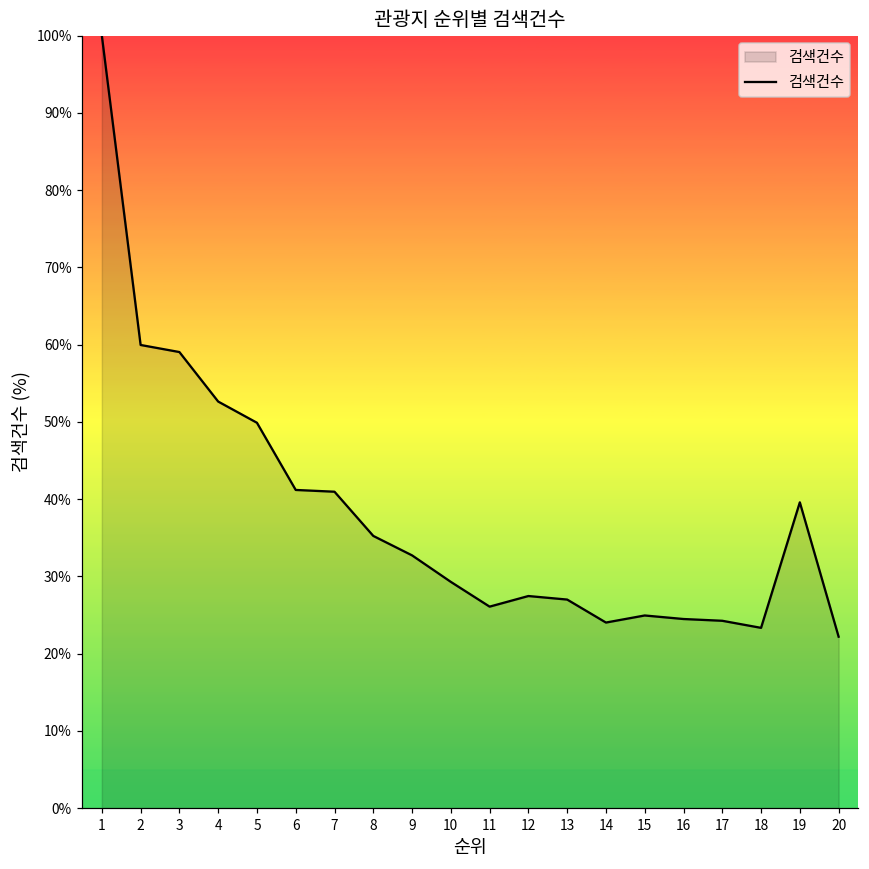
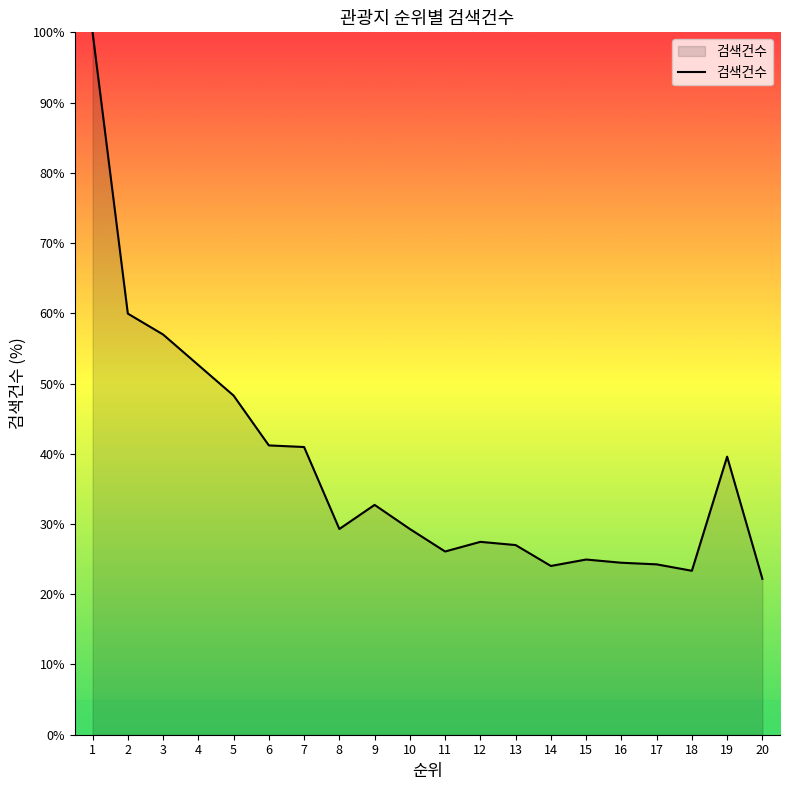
3: 59% -> 57%
5: 50% -> 48%
8: 35% -> 29%
